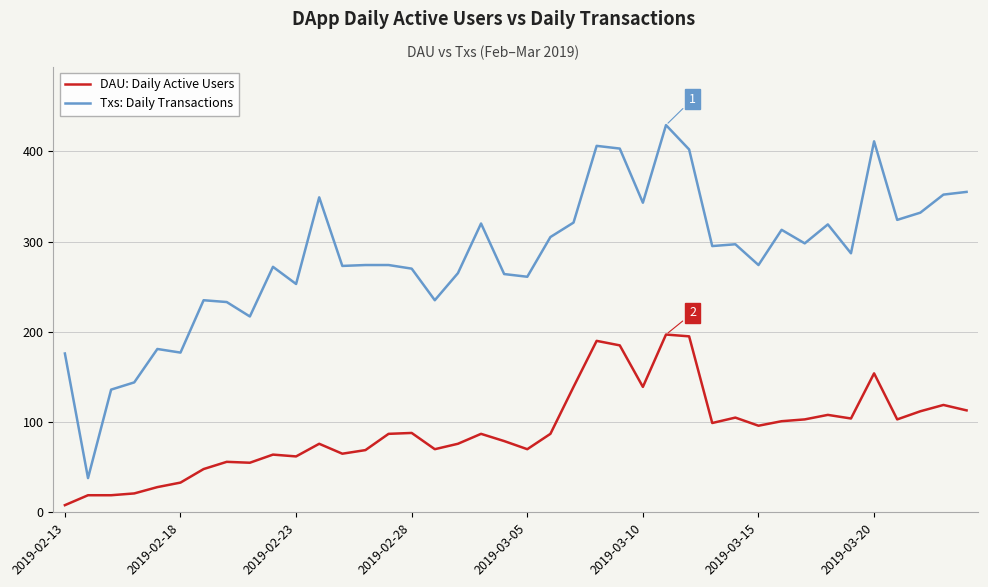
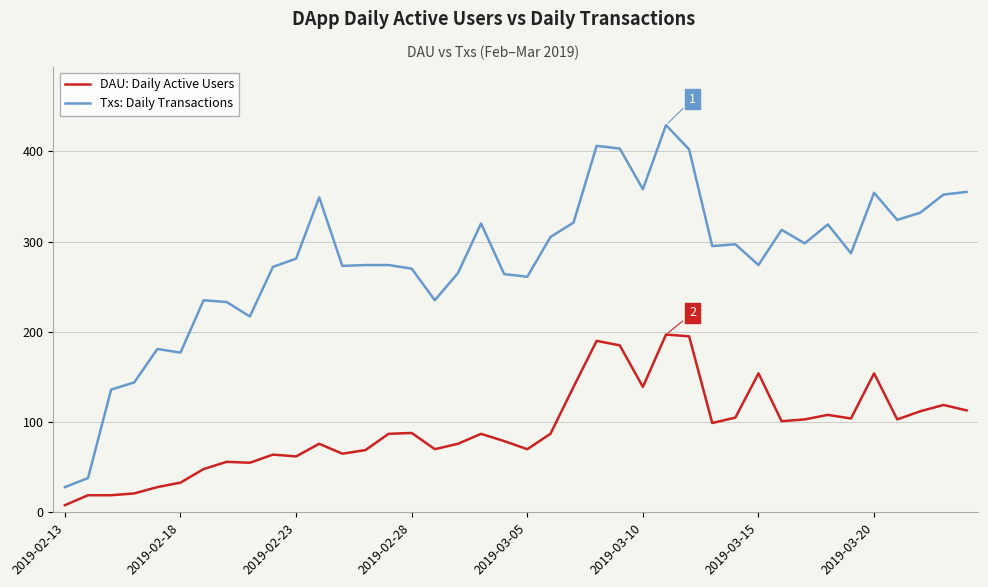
Txs: Daily Transactions, 2019-02-13: 180 -> 30
Txs: Daily Transactions, 2019-02-23: 250 -> 280
Txs: Daily Transactions, 2019-03-10: 340 -> 360
DAU: Daily Active Users, 2019-03-15: 100 -> 150
Txs: Daily Transactions, 2019-03-20: 410 -> 350
